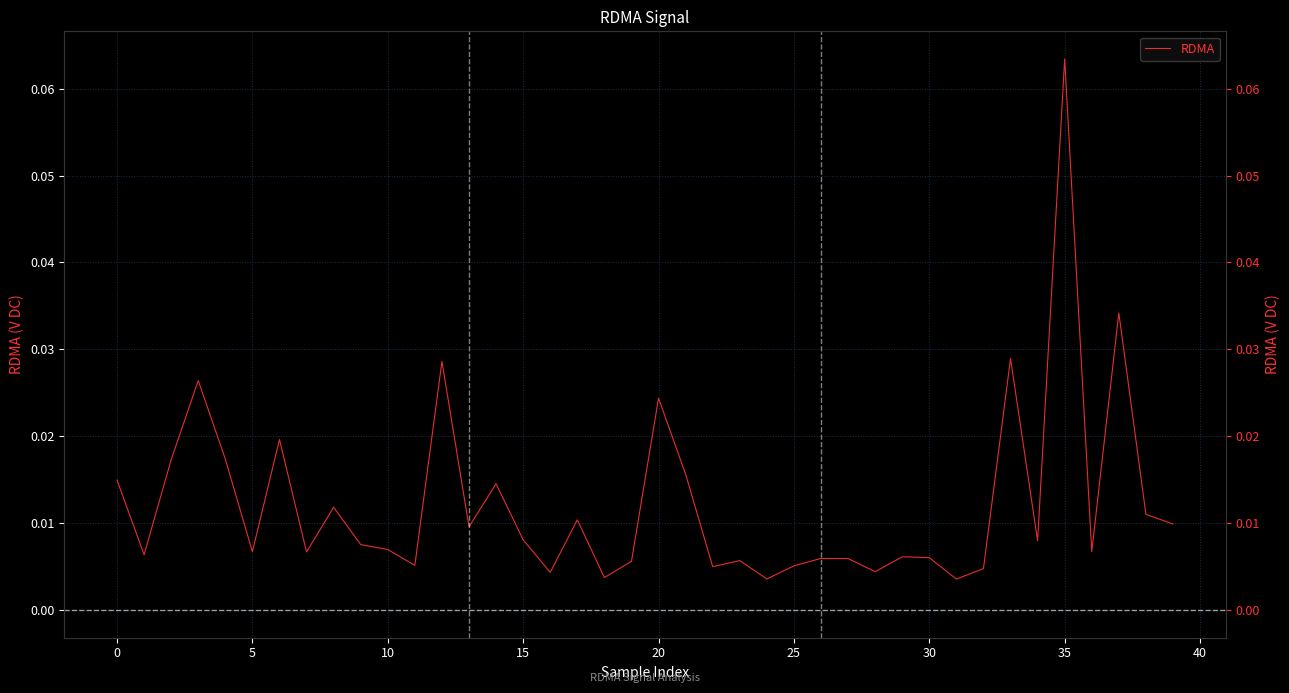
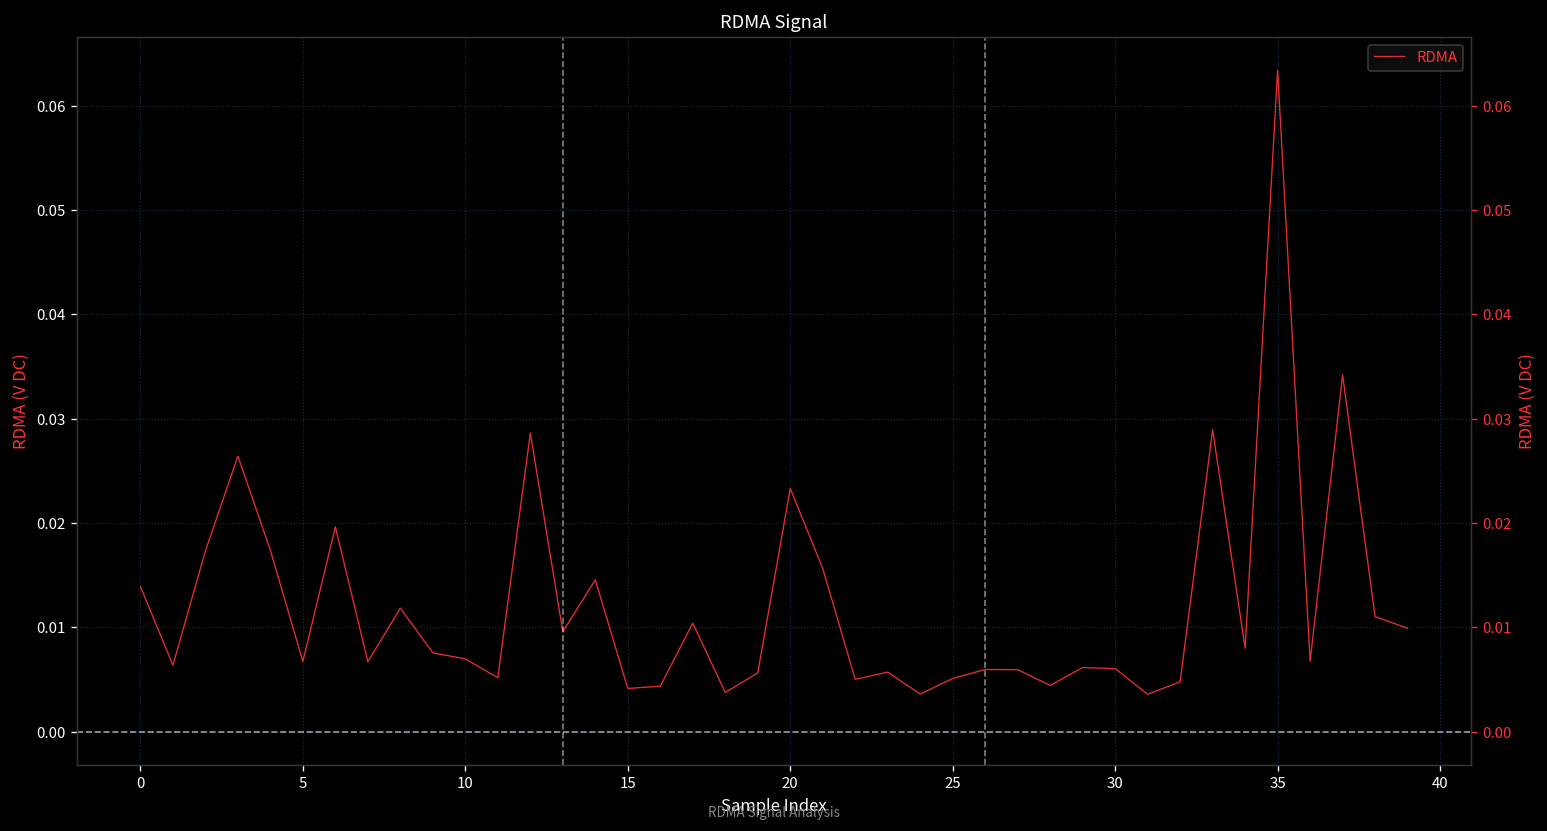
0: 0.015 -> 0.014
15: 0.008 -> 0.004
20: 0.024 -> 0.023
